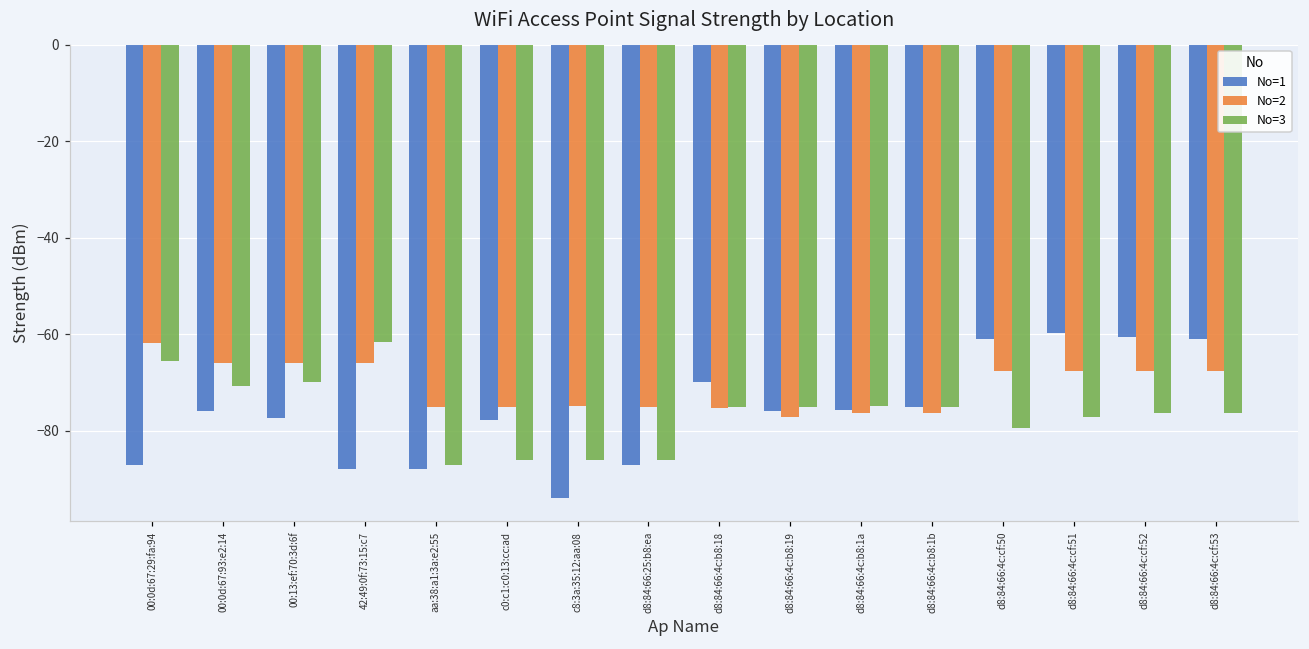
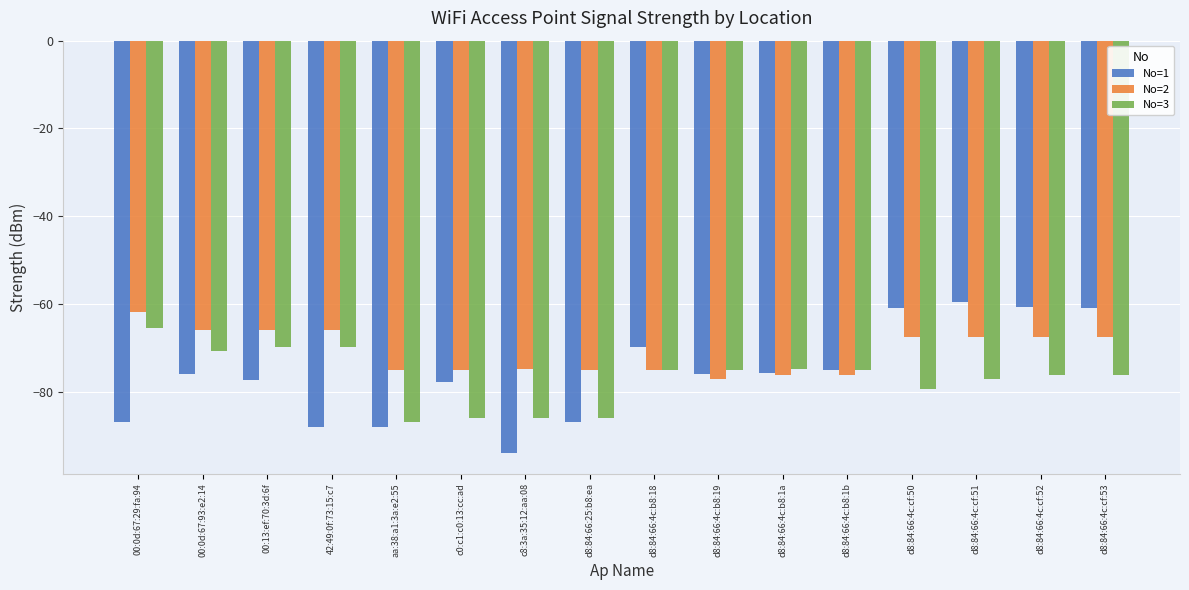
No=3, 42:49:0f:73:15:c7: -62 -> -70
